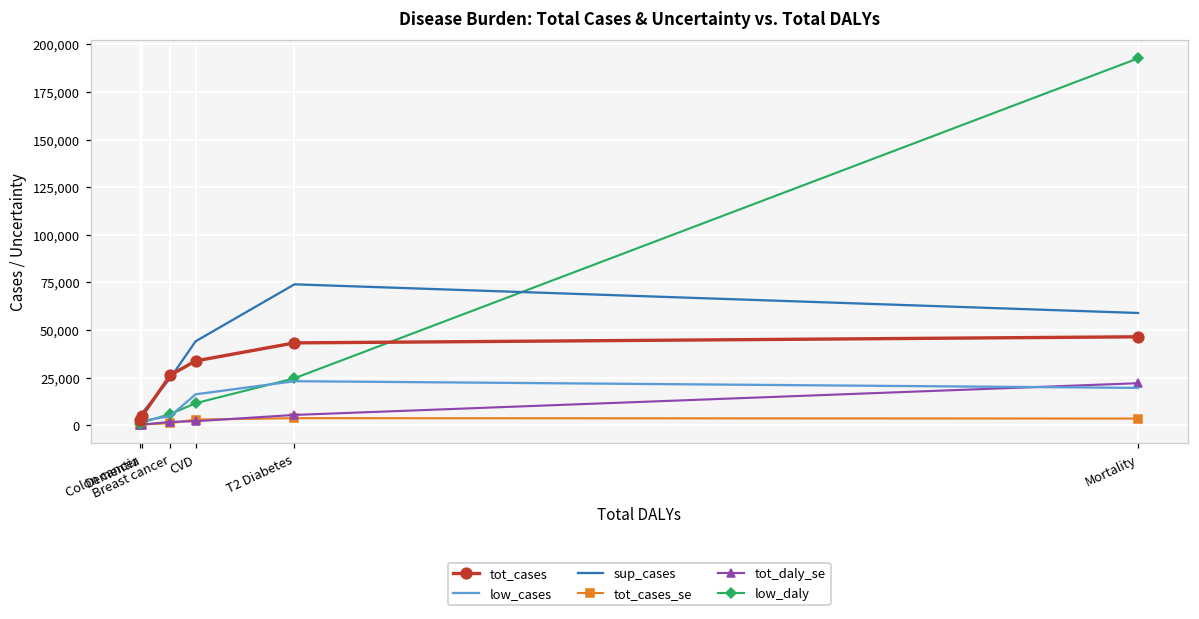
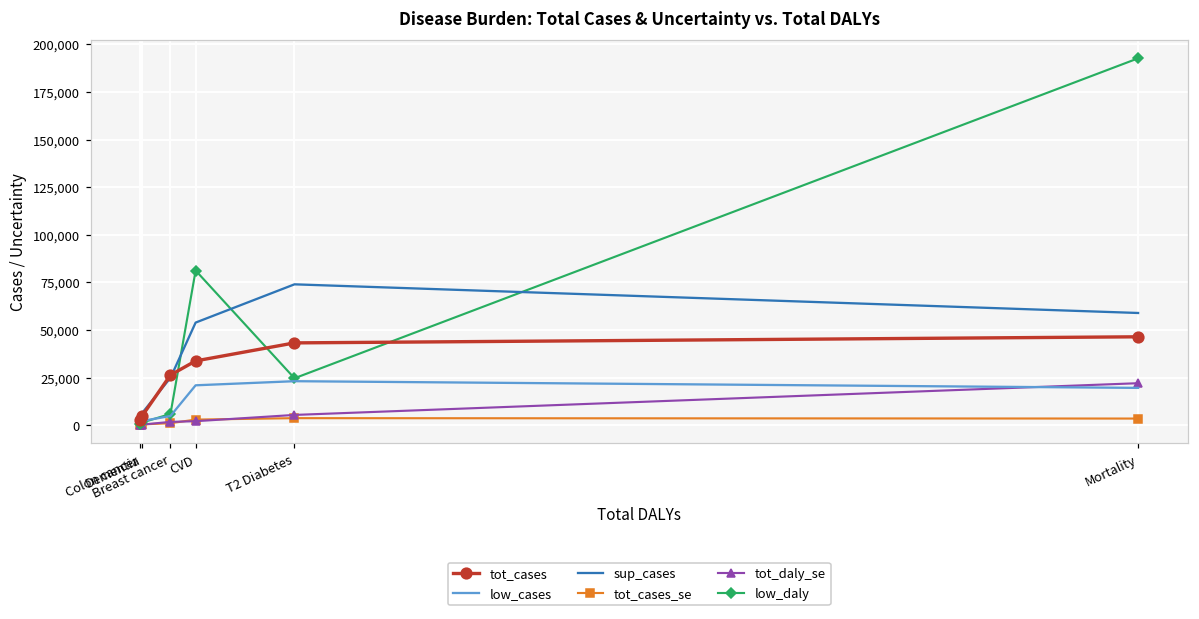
low_cases, CVD: 16,000 -> 21,000
sup_cases, CVD: 44,000 -> 54,000
low_daly, CVD: 12,000 -> 81,000
